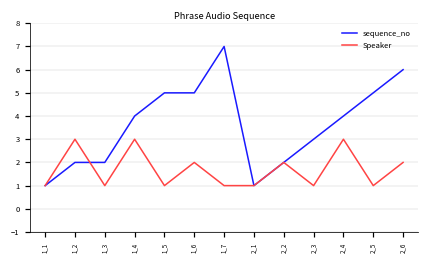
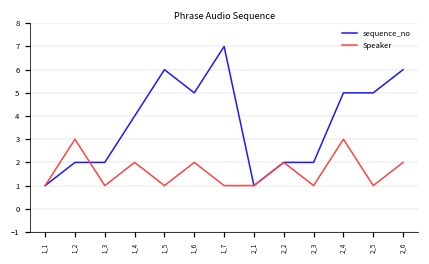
Speaker, 1_4: 3 -> 2
sequence_no, 1_5: 5 -> 6
sequence_no, 2_3: 3 -> 2
sequence_no, 2_4: 4 -> 5
